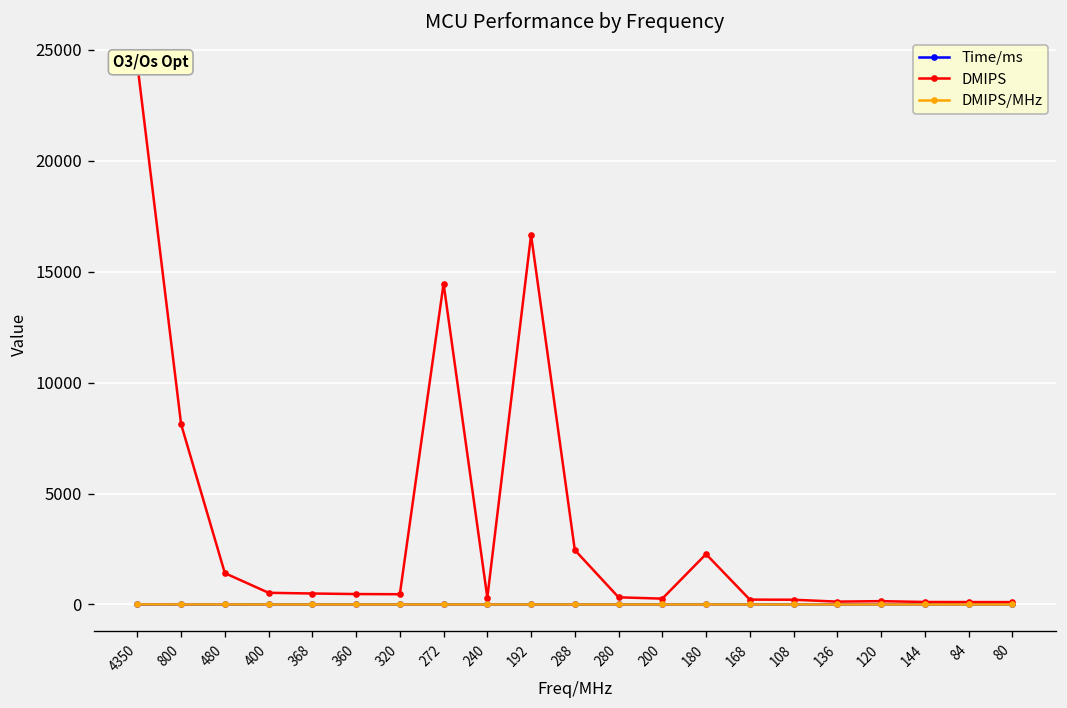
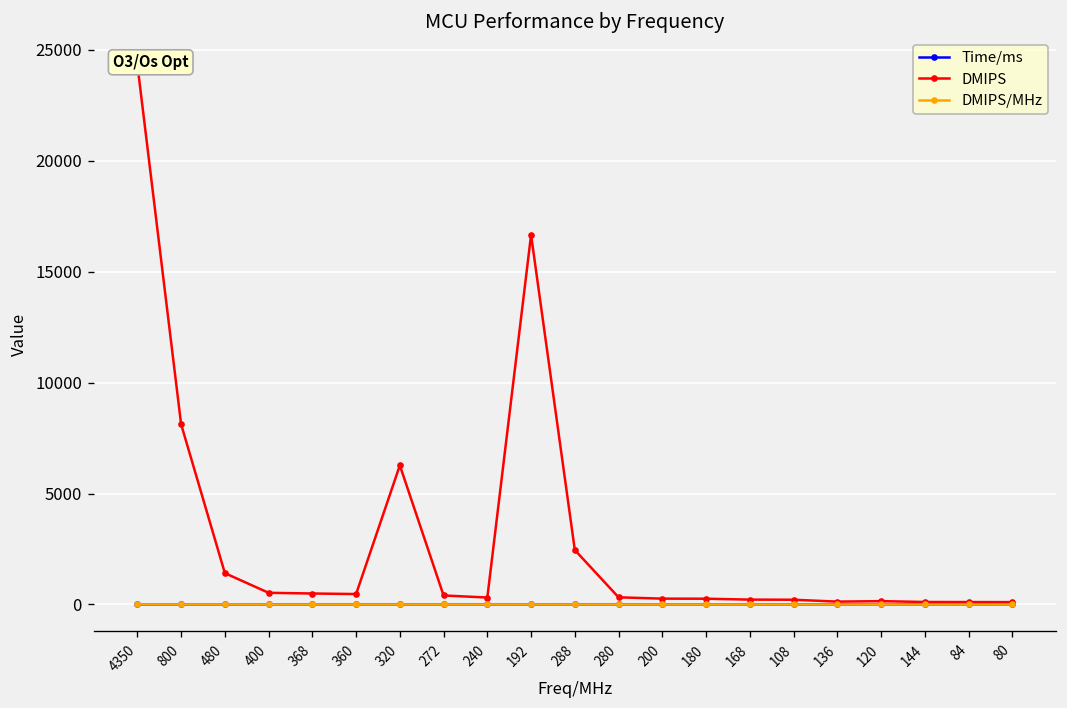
DMIPS, 320: 500 -> 6300
DMIPS, 272: 14500 -> 400
DMIPS, 180: 2300 -> 300
